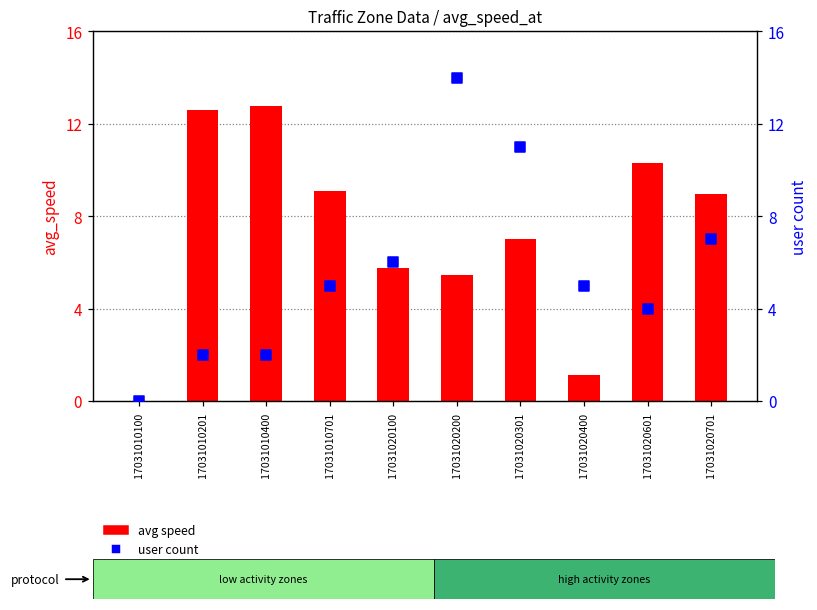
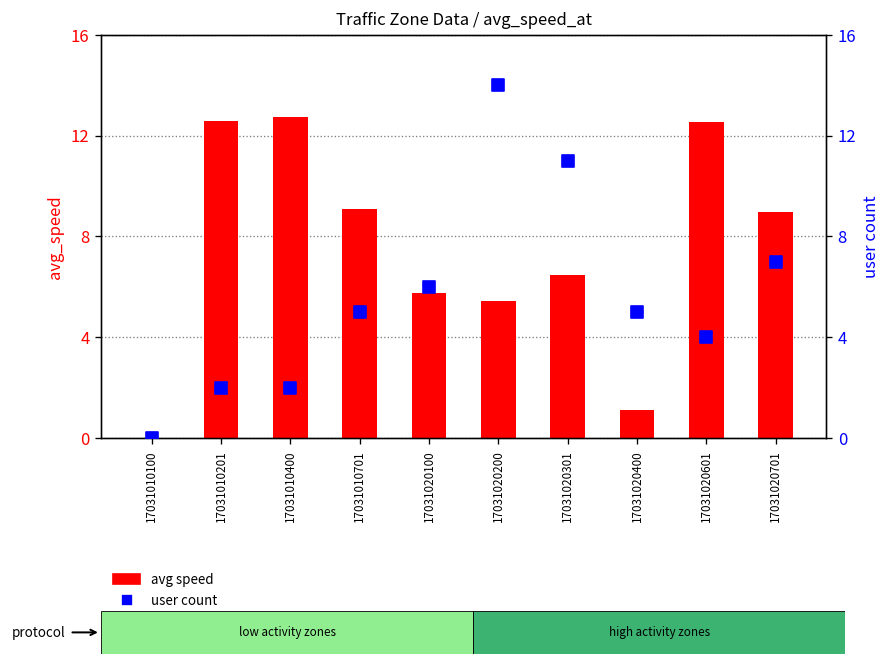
avg speed, 17031020301: 7.0 -> 6.5
avg speed, 17031020601: 10.3 -> 12.5
